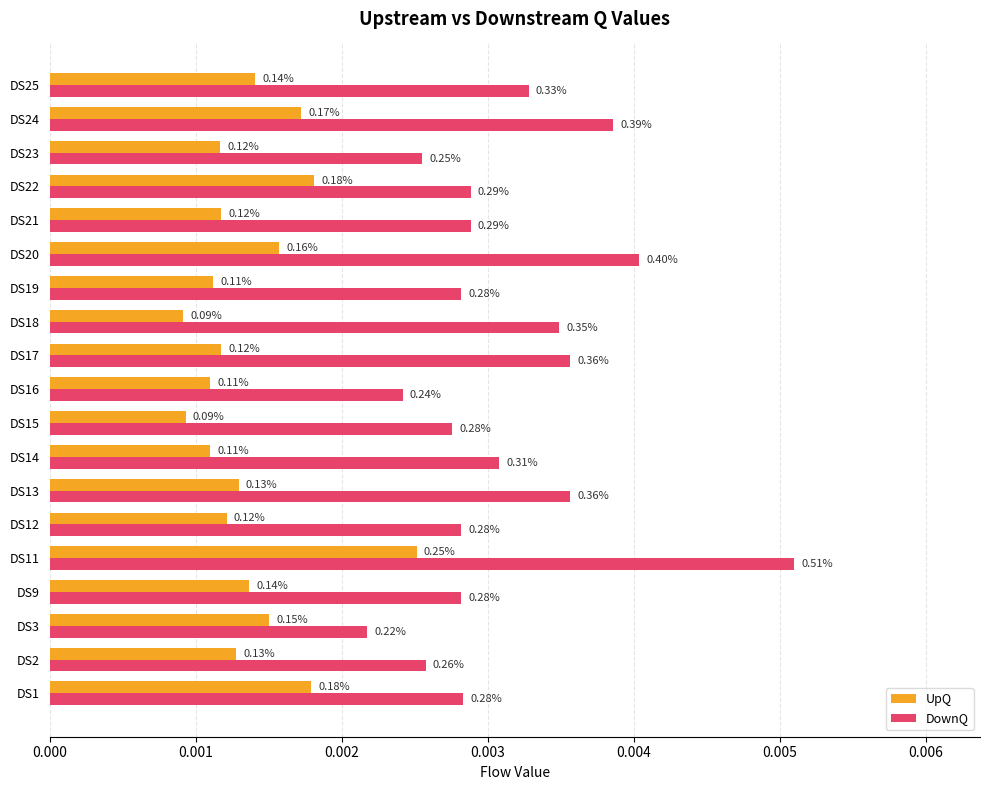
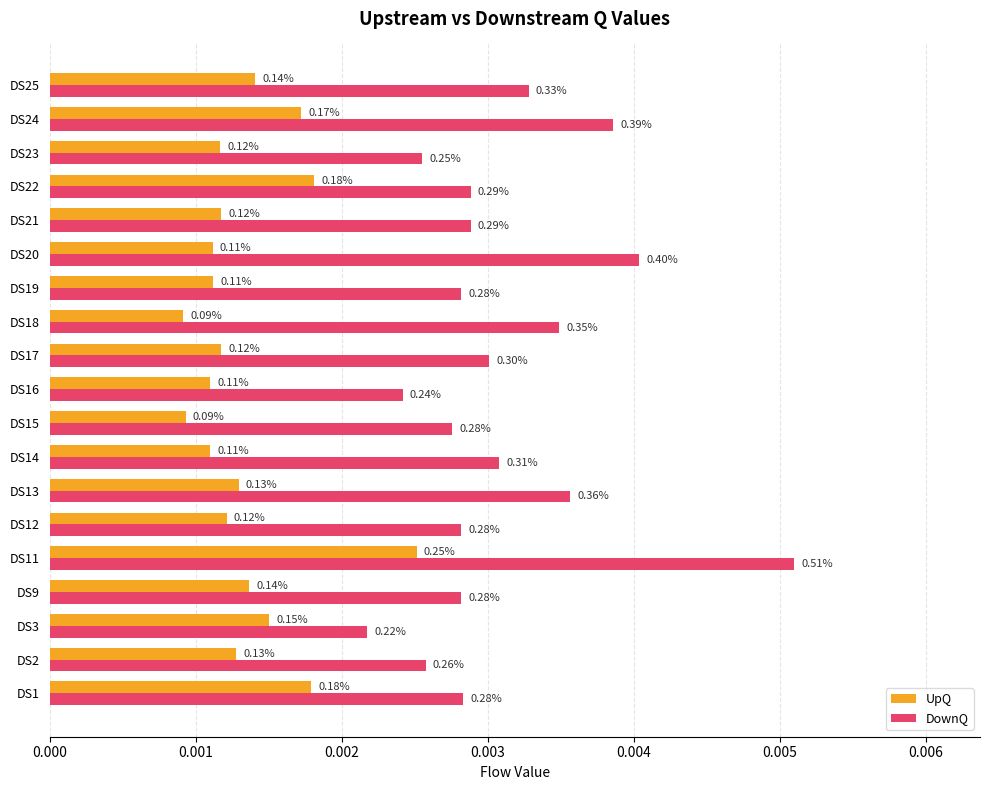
UpQ, DS20: 0.16% -> 0.11%
DownQ, DS17: 0.36% -> 0.30%
